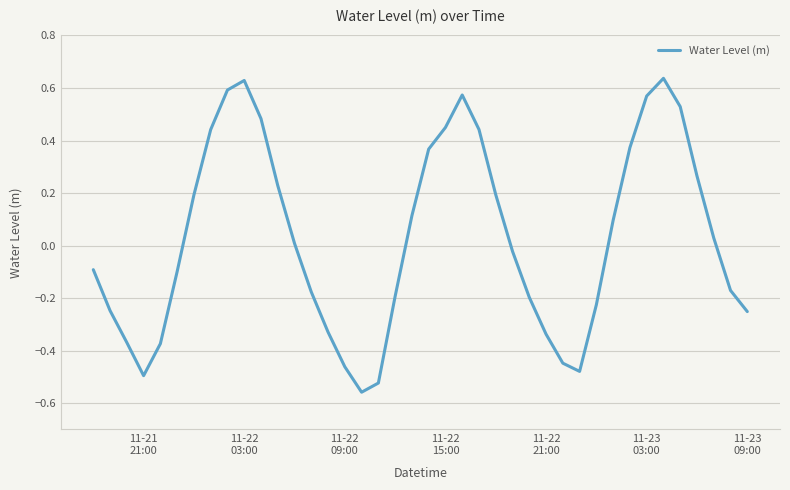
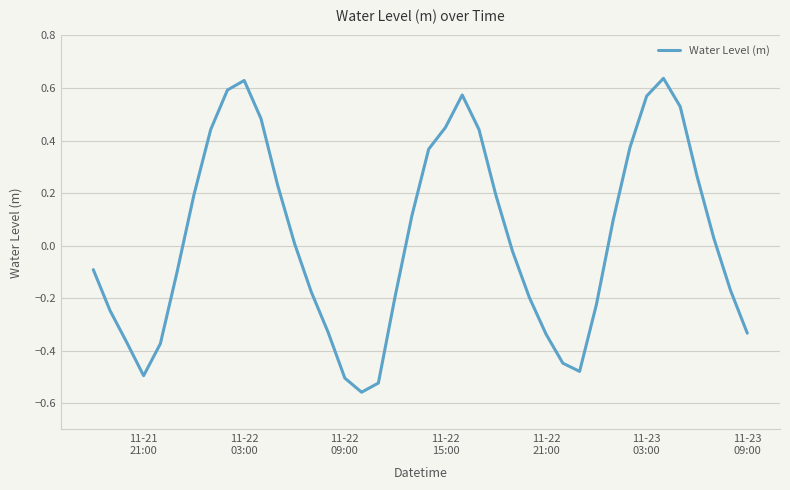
11-22 09:00: -0.46 -> -0.50
11-23 09:00: -0.25 -> -0.33
